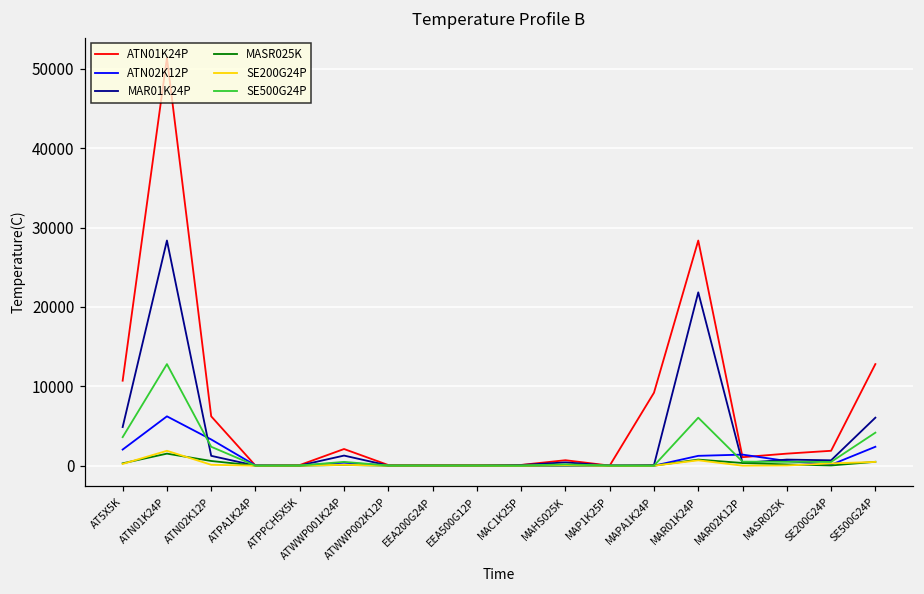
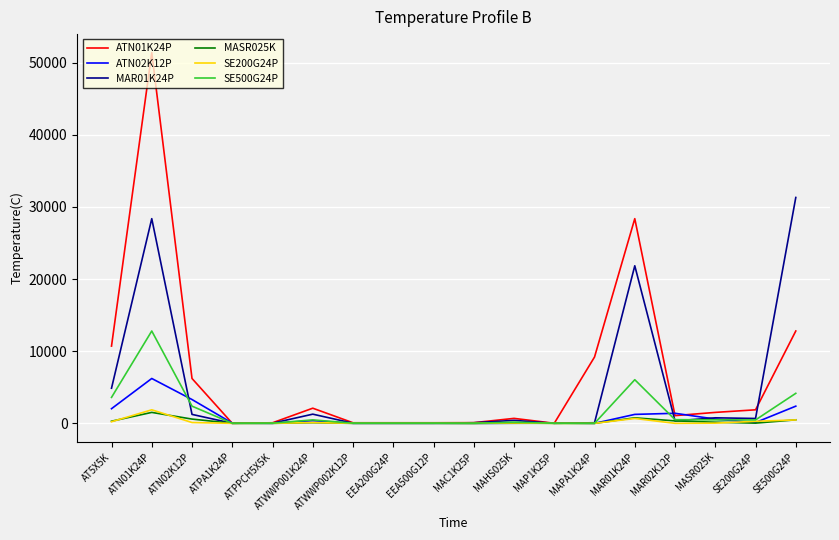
MAR01K24P, SE500G24P: 6000 -> 31000
